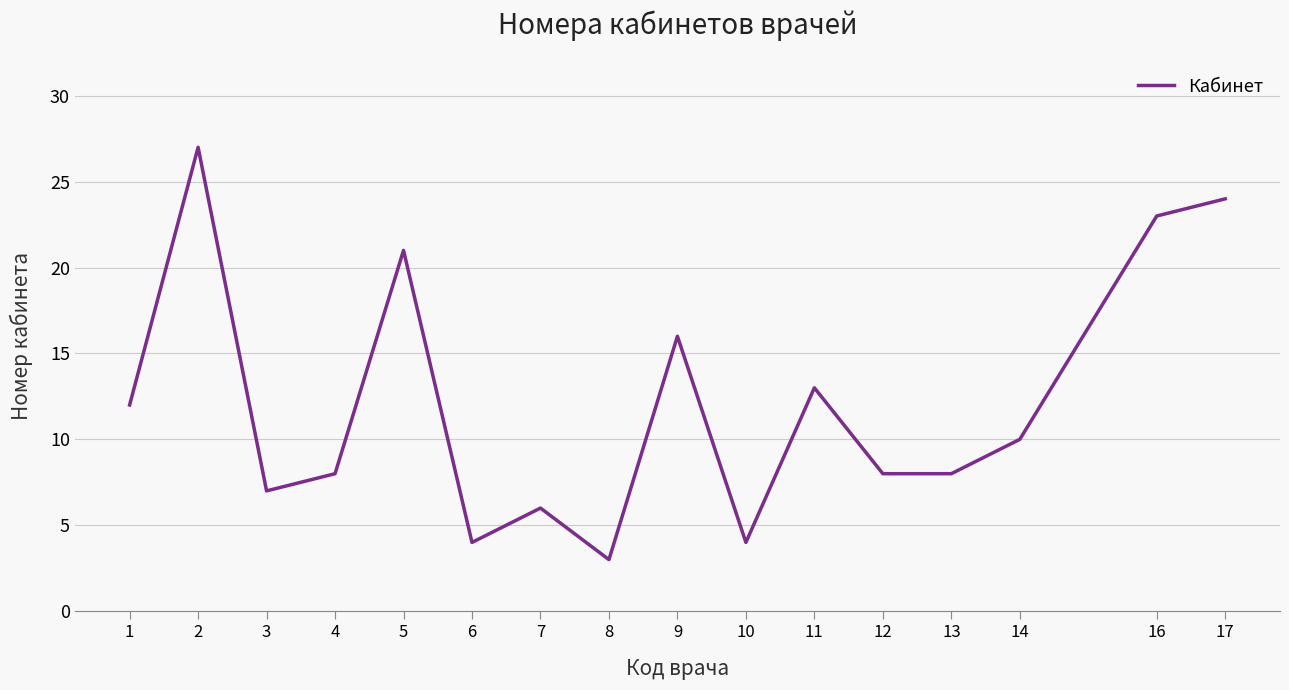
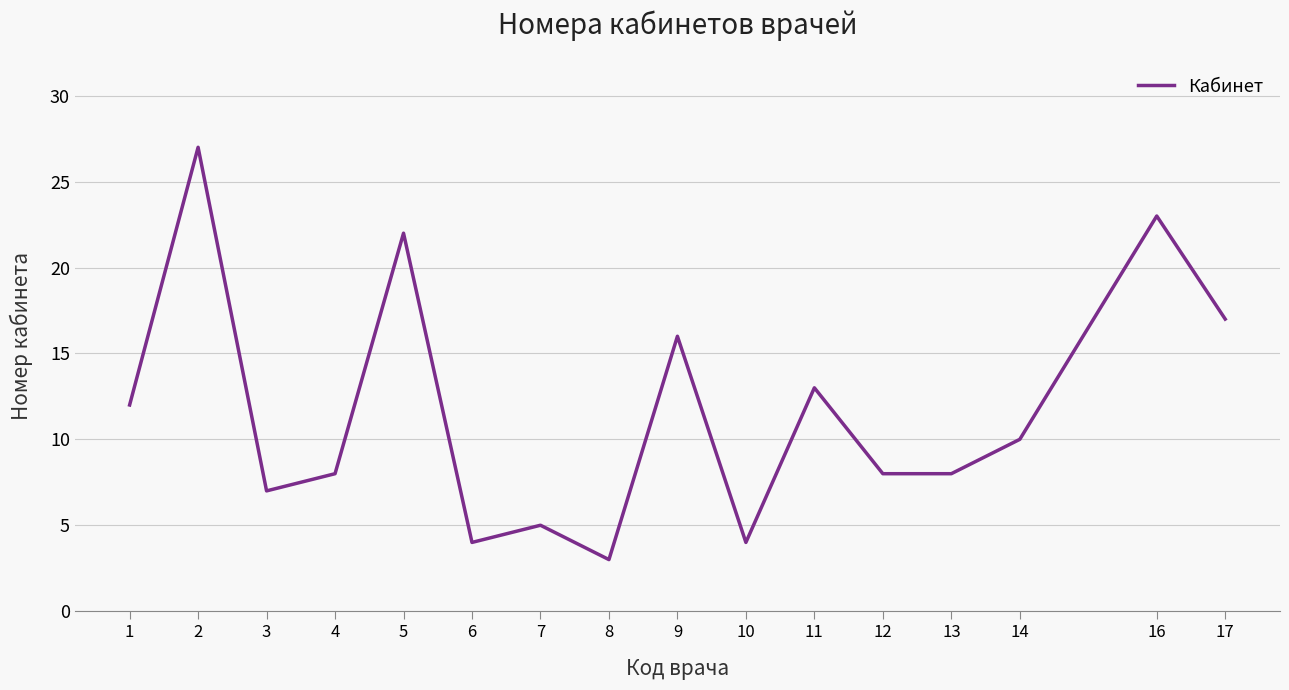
5: 21 -> 22
7: 6 -> 5
17: 24 -> 17
